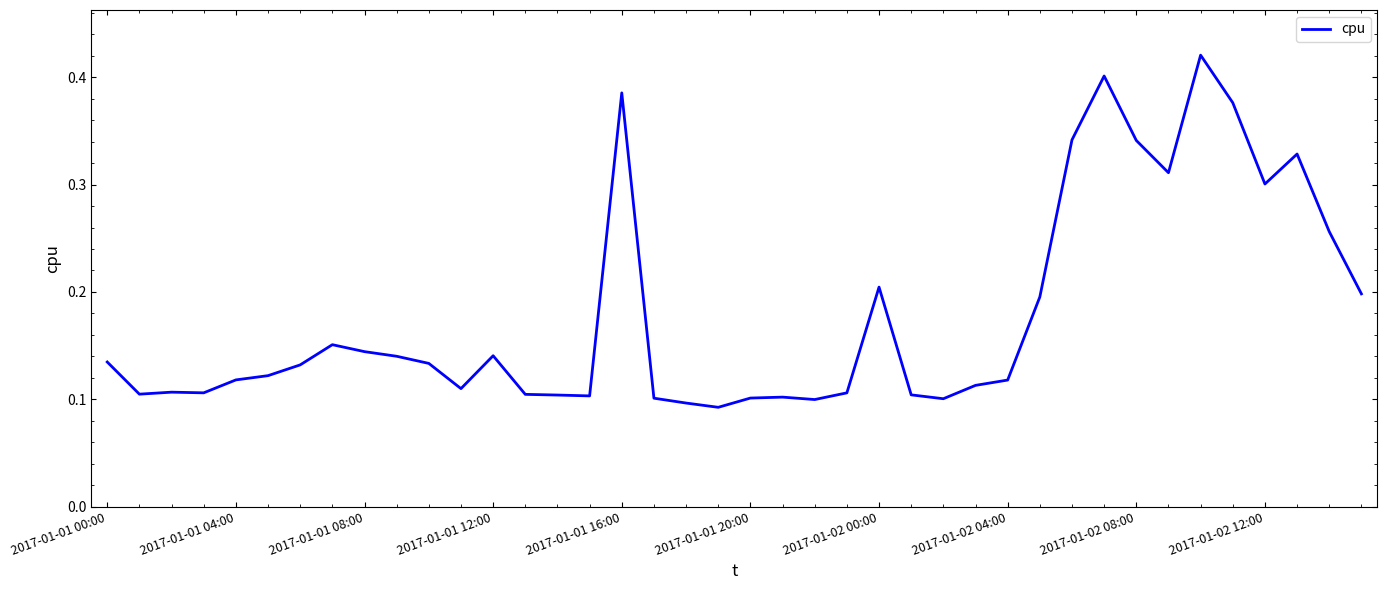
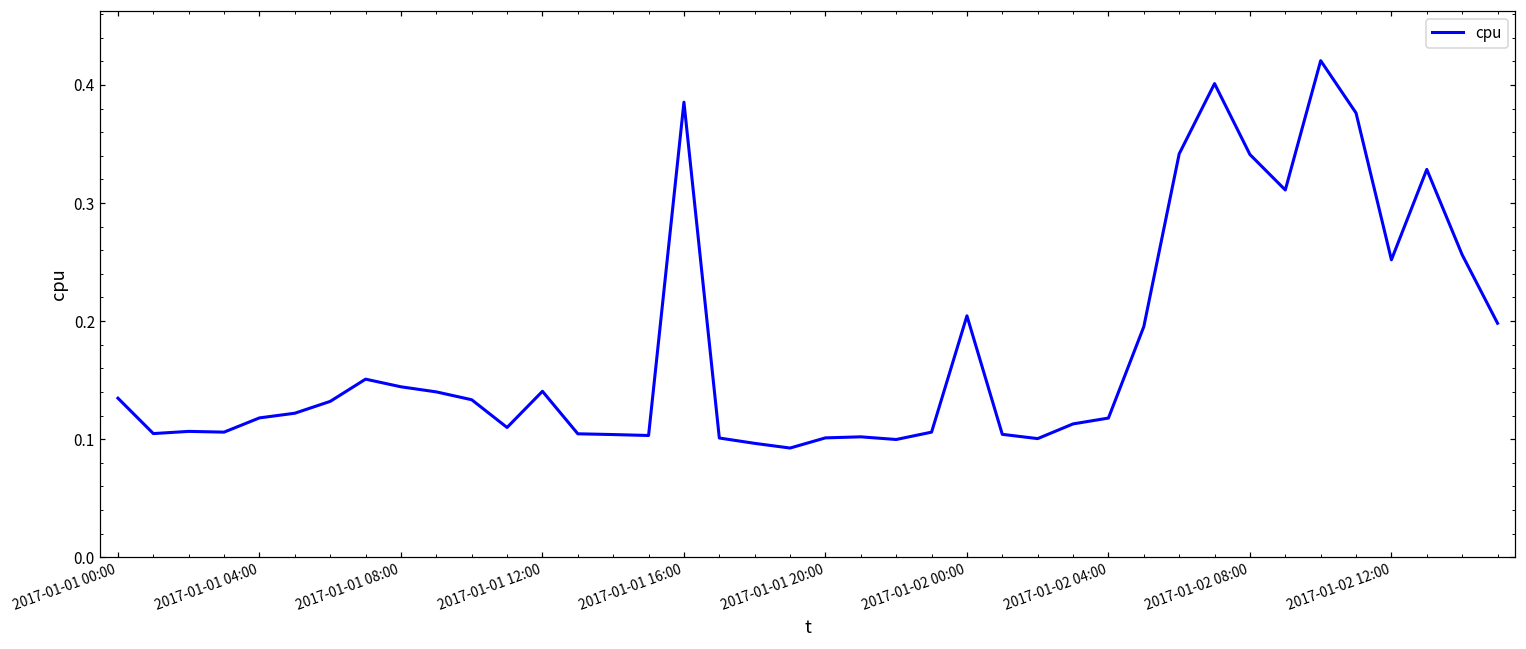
2017-01-02 12:00: 0.301 -> 0.252
